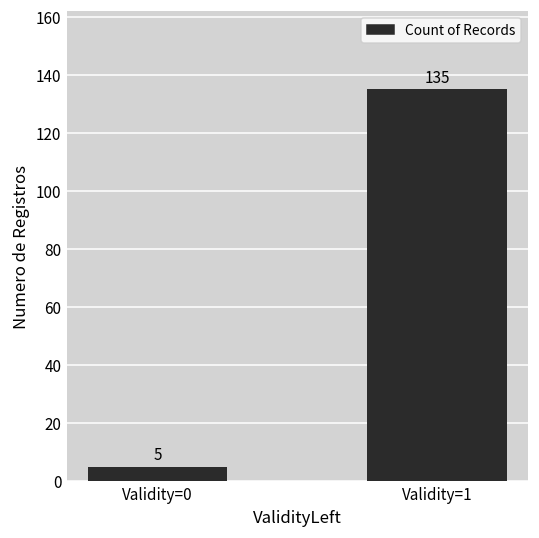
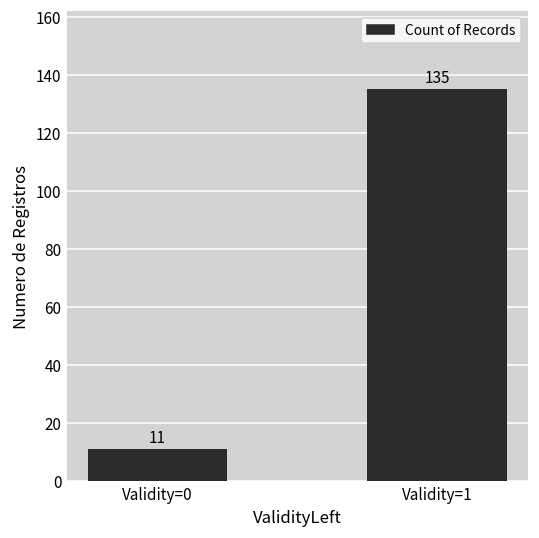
Validity=0: 5 -> 11
